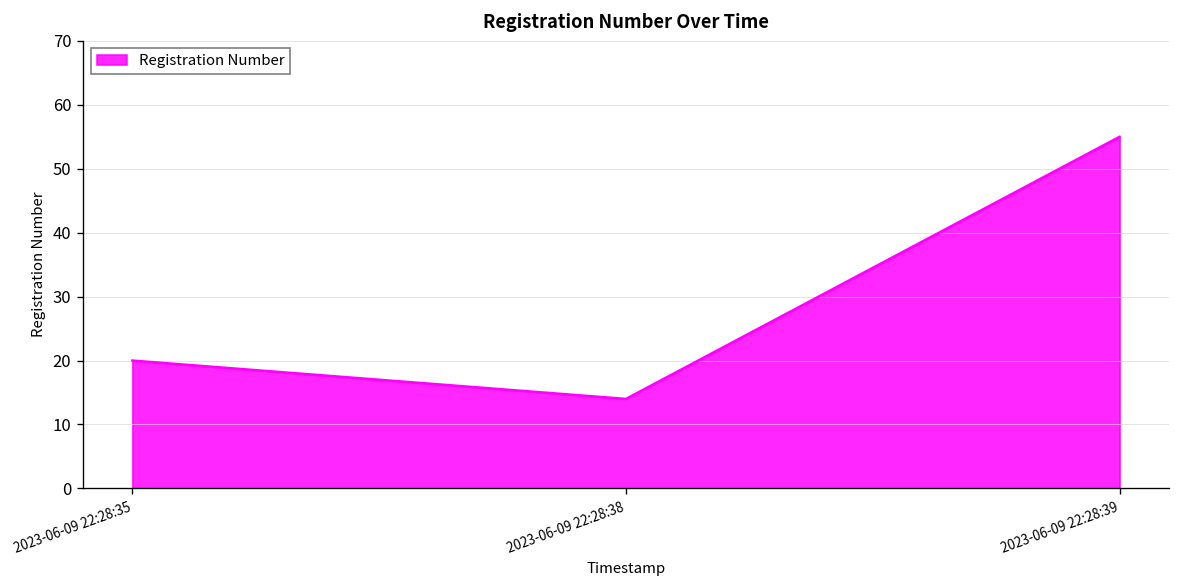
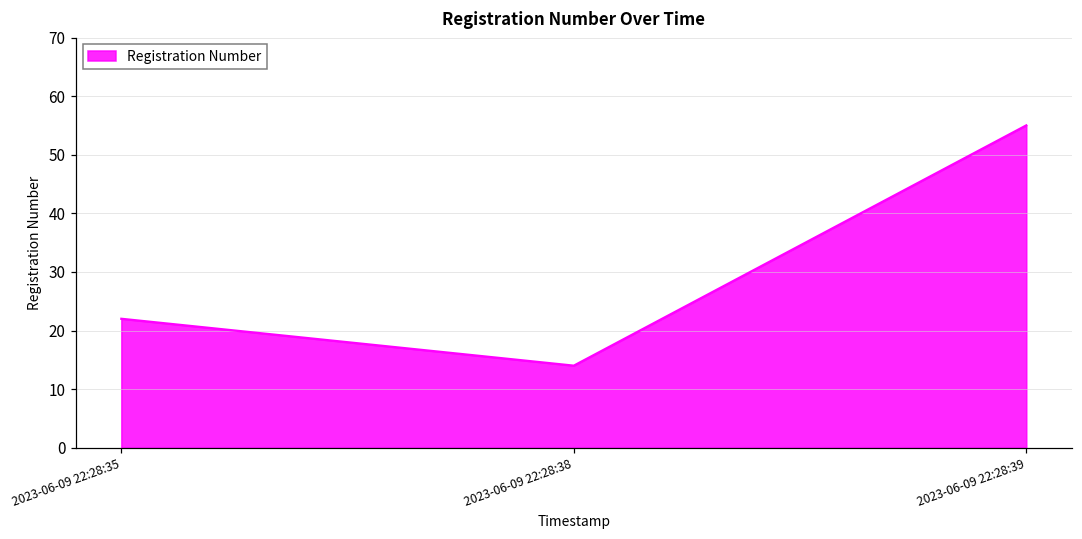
2023-06-09 22:28:35: 20 -> 22
